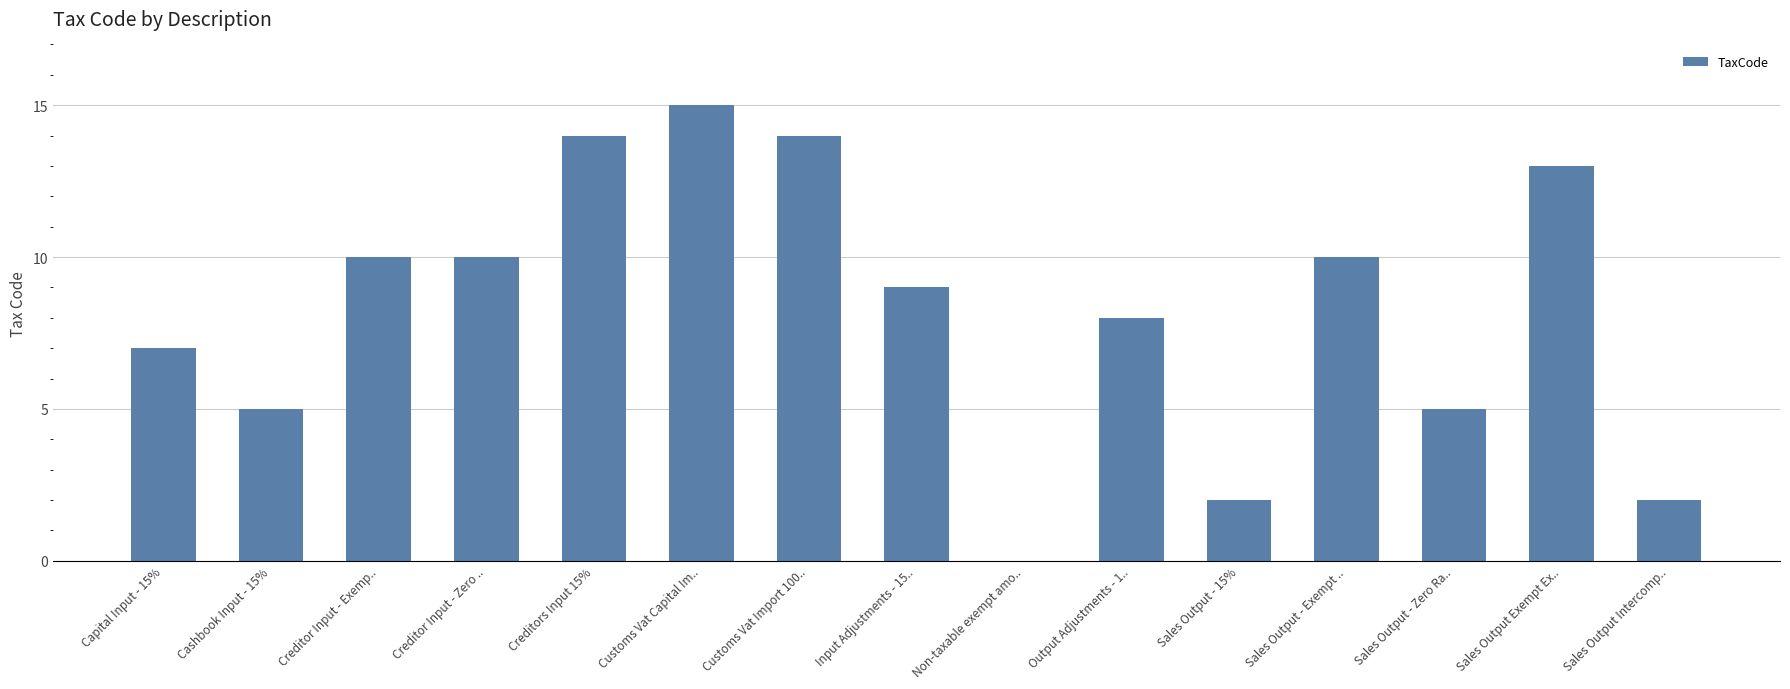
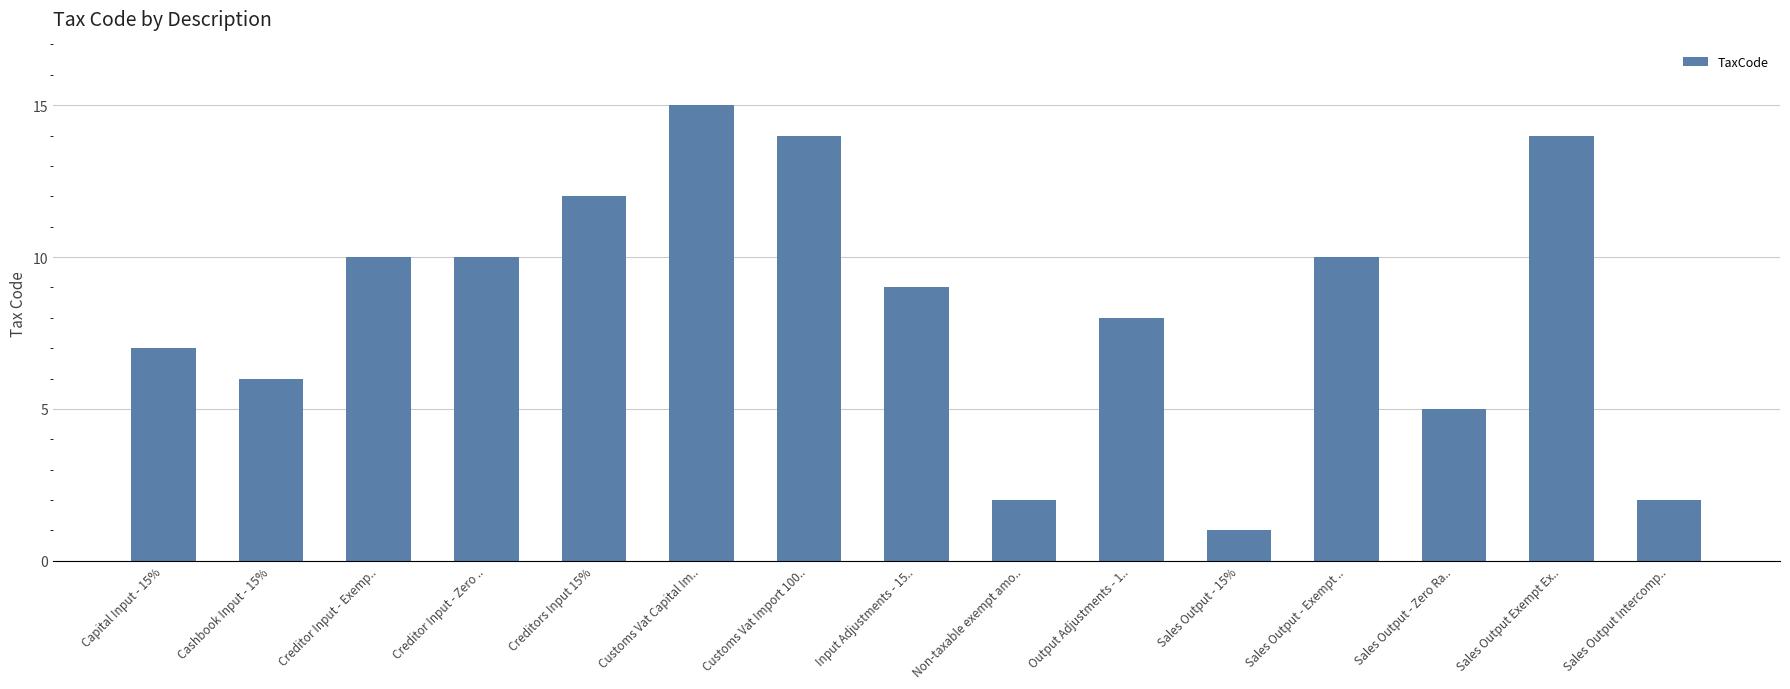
Cashbook Input - 15%: 5 -> 6
Creditors Input 15%: 14 -> 12
Non-taxable exempt amo..: 0 -> 2
Sales Output - 15%: 2 -> 1
Sales Output Exempt Ex..: 13 -> 14
